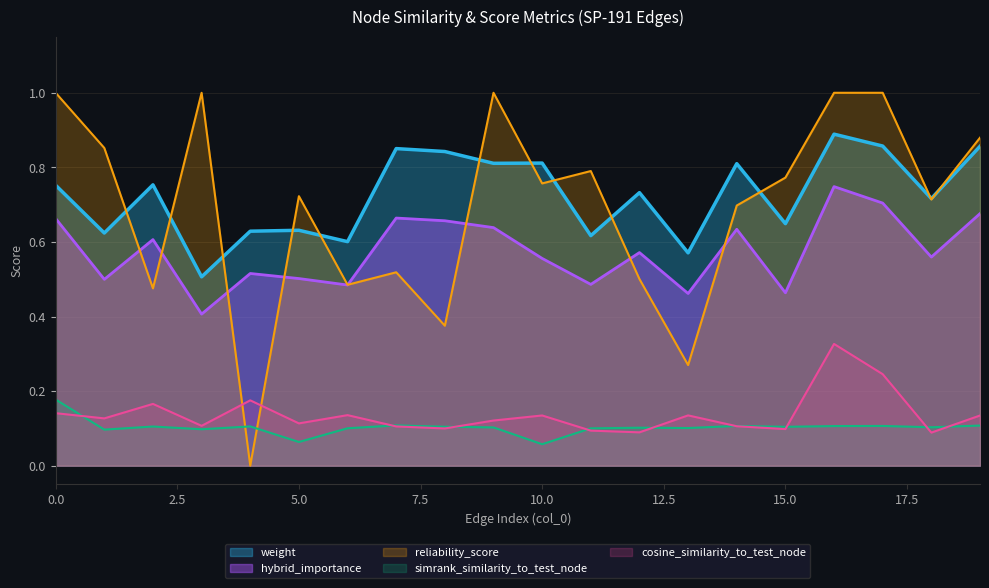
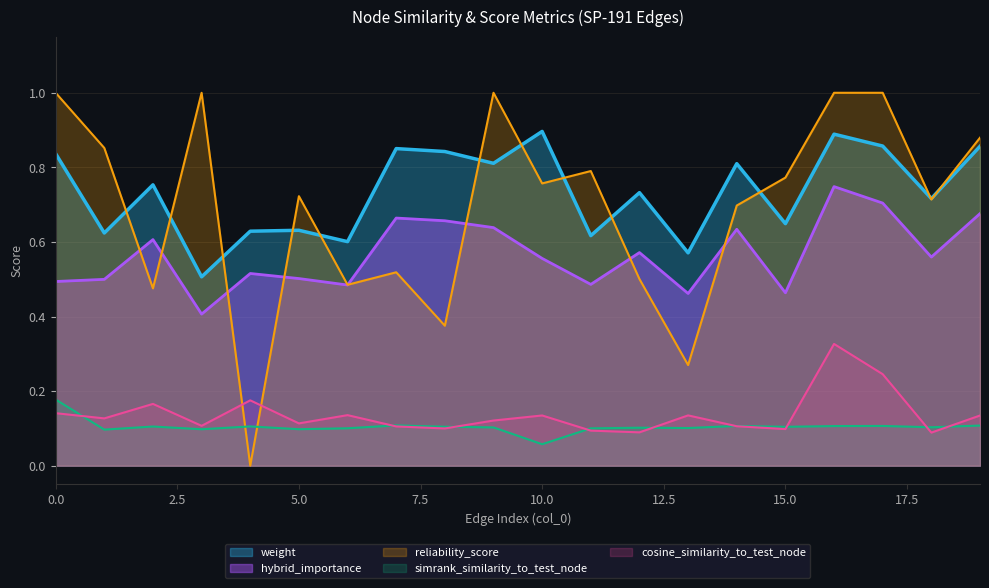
weight, 0.0: 0.75 -> 0.84
hybrid_importance, 0.0: 0.66 -> 0.49
simrank_similarity_to_test_node, 5.0: 0.06 -> 0.10
weight, 10.0: 0.81 -> 0.90
